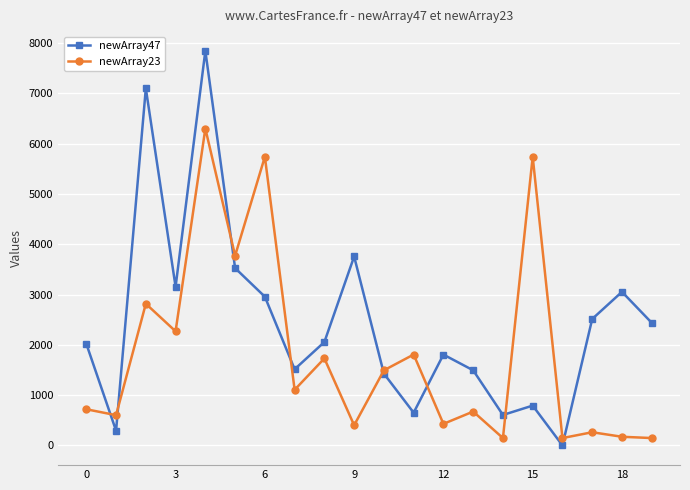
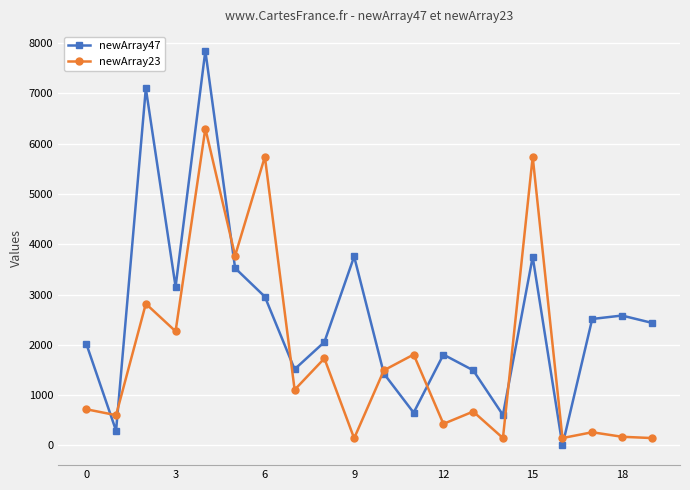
newArray23, 9: 400 -> 100
newArray47, 15: 800 -> 3700
newArray47, 18: 3100 -> 2600
